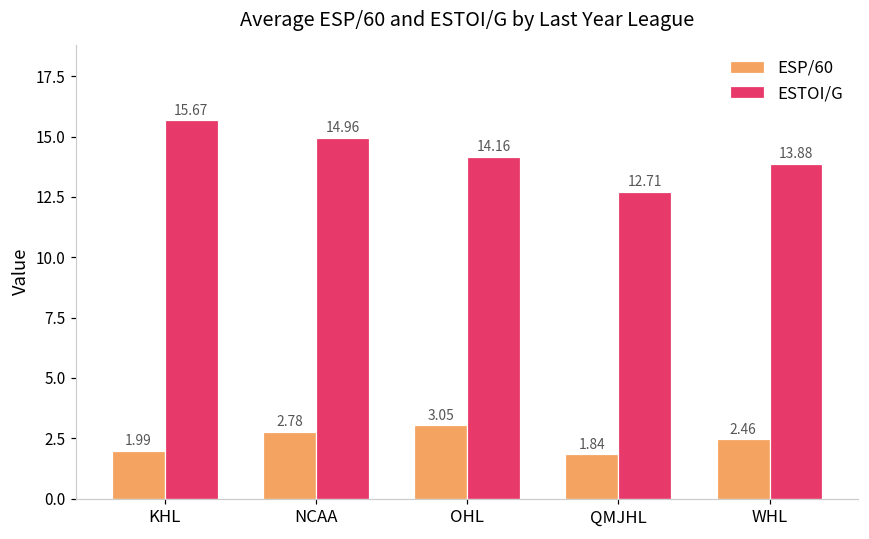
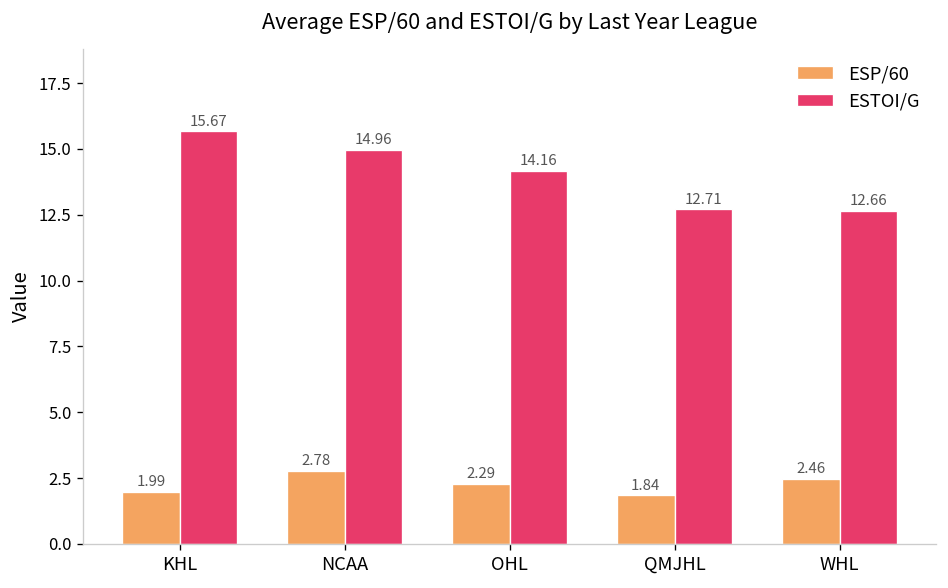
ESP/60, OHL: 3.05 -> 2.29
ESTOI/G, WHL: 13.88 -> 12.66
